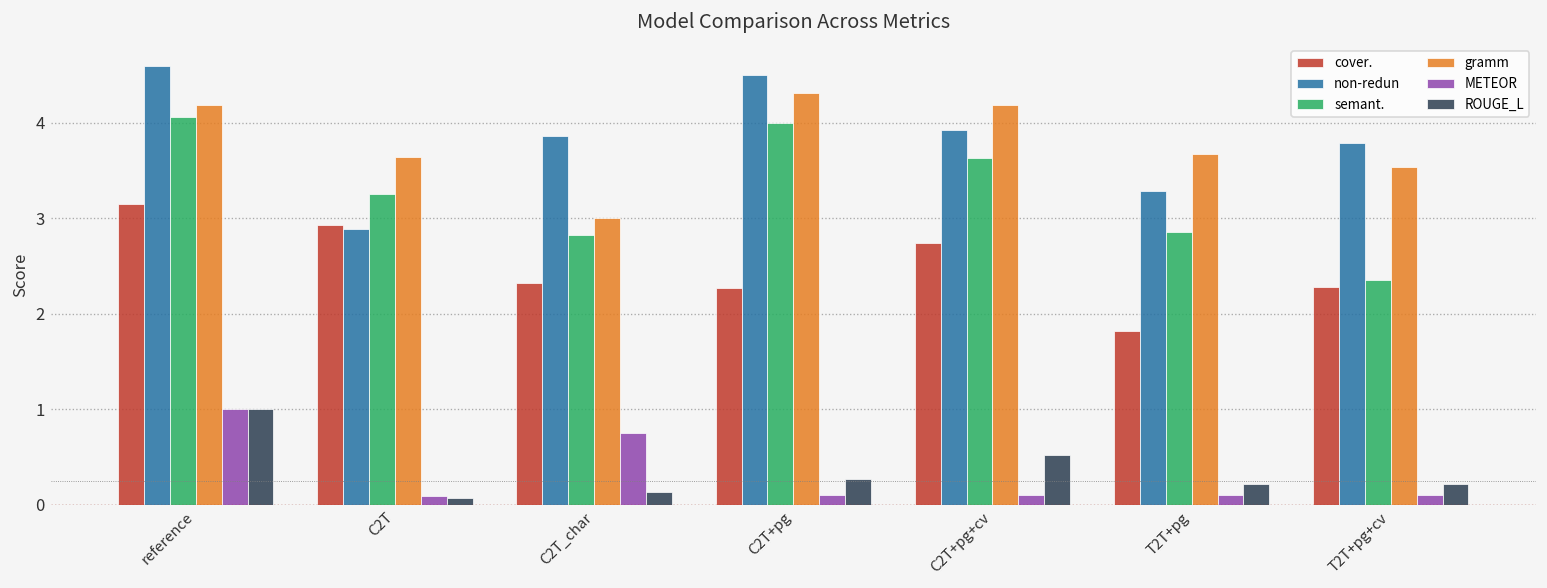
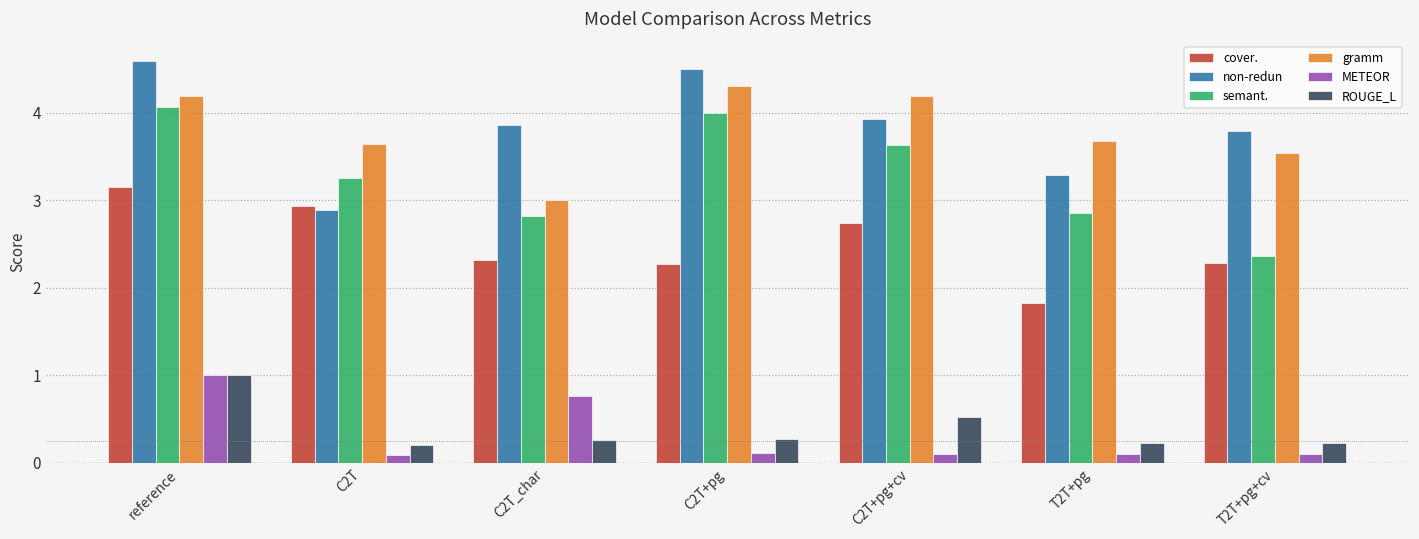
ROUGE_L, C2T: 0.1 -> 0.2
ROUGE_L, C2T_char: 0.1 -> 0.3
